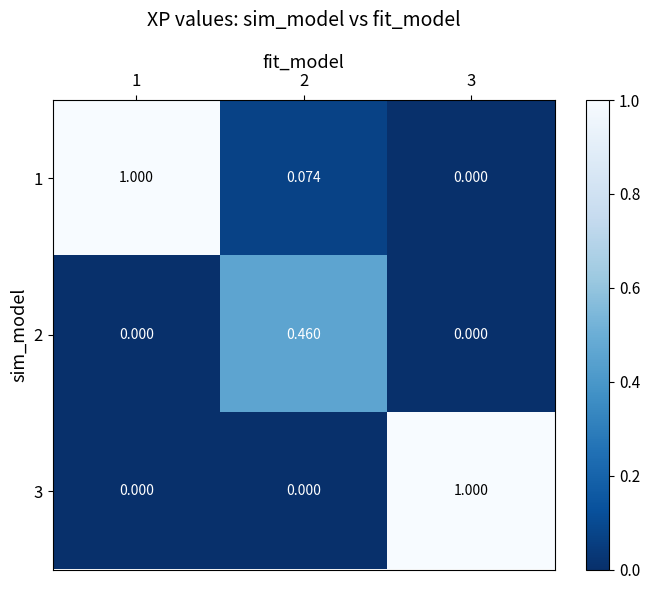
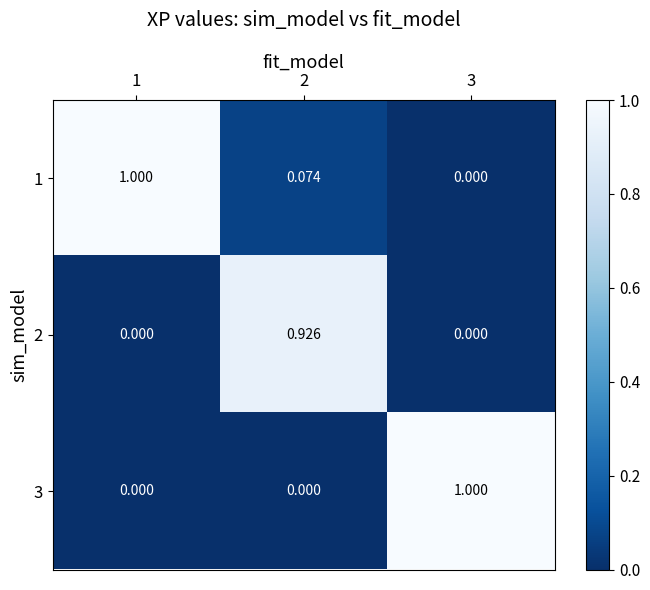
2, 2: 0.460 -> 0.926
